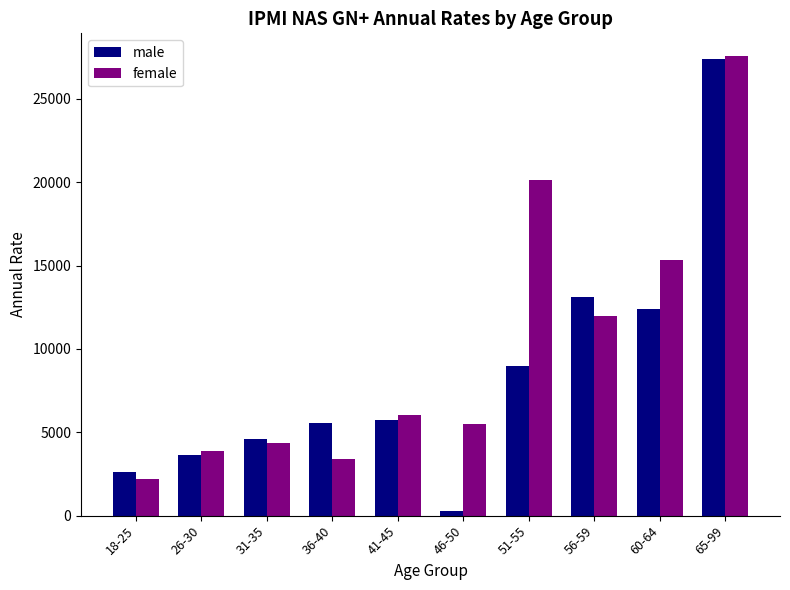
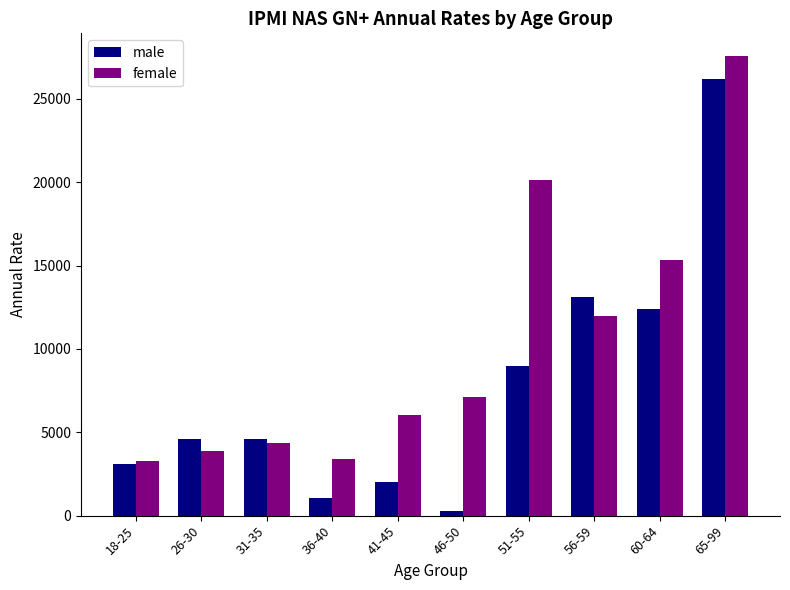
male, 18-25: 2600 -> 3100
female, 18-25: 2200 -> 3200
male, 26-30: 3700 -> 4600
male, 36-40: 5600 -> 1000
male, 41-45: 5800 -> 2000
female, 46-50: 5500 -> 7100
male, 65-99: 27400 -> 26200
